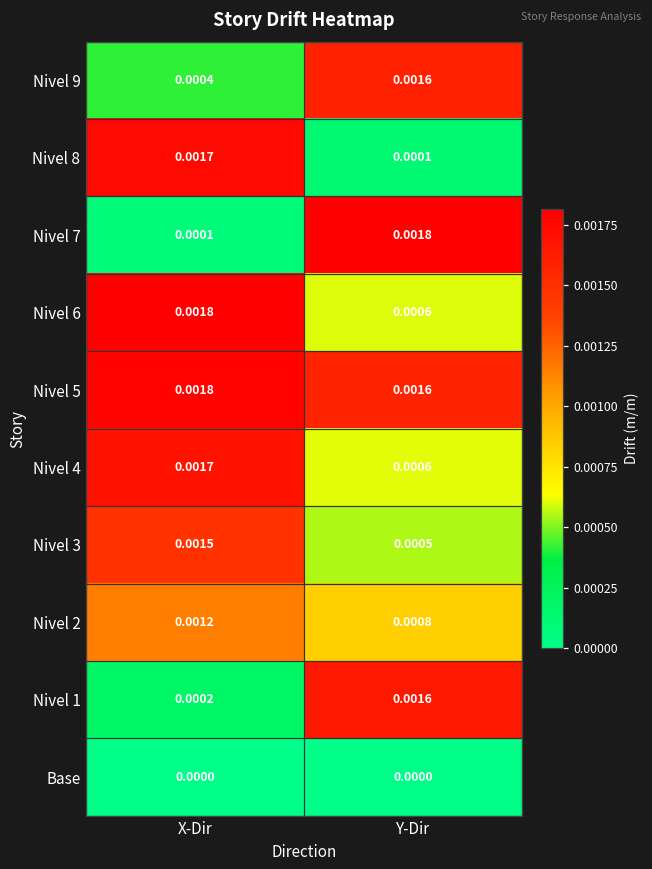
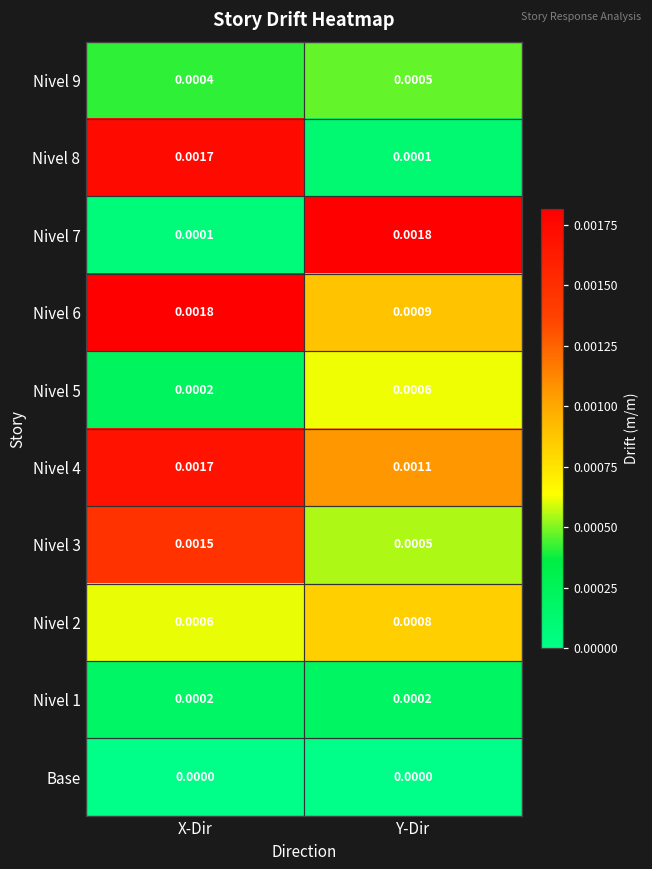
Nivel 9, Y-Dir: 0.0016 -> 0.0005
Nivel 6, Y-Dir: 0.0006 -> 0.0009
Nivel 5, X-Dir: 0.0018 -> 0.0002
Nivel 5, Y-Dir: 0.0016 -> 0.0006
Nivel 4, Y-Dir: 0.0006 -> 0.0011
Nivel 2, X-Dir: 0.0012 -> 0.0006
Nivel 1, Y-Dir: 0.0016 -> 0.0002
